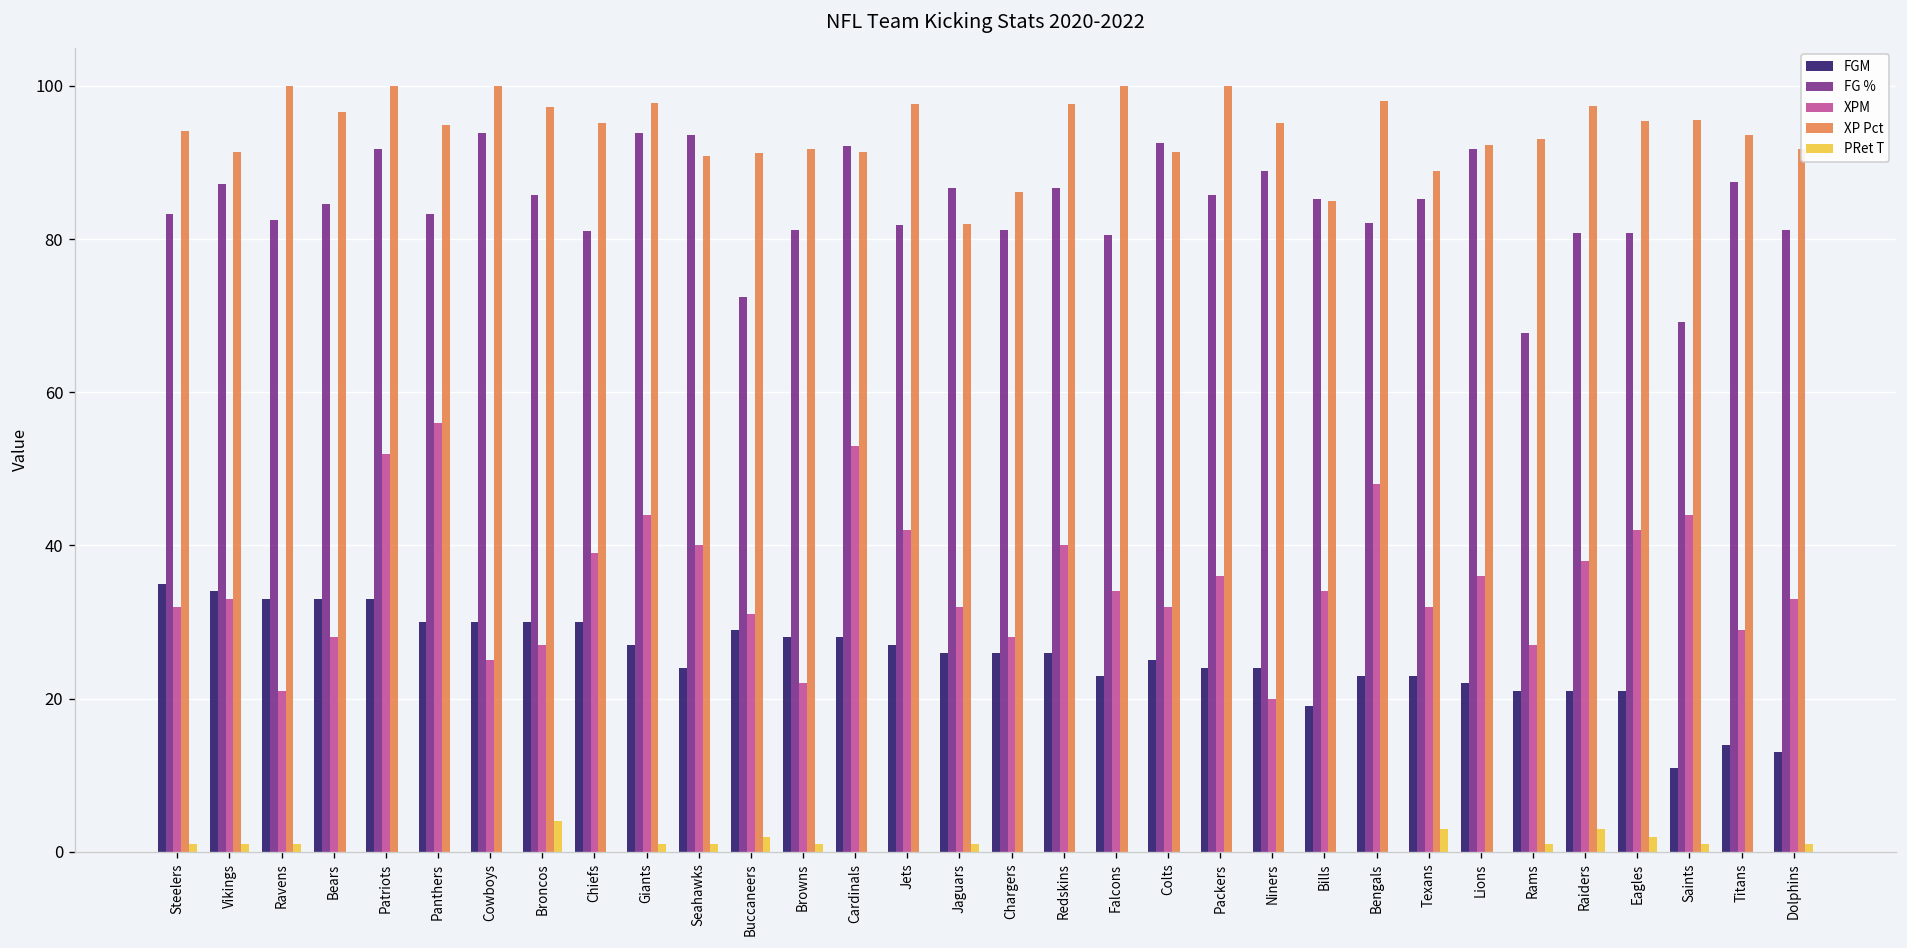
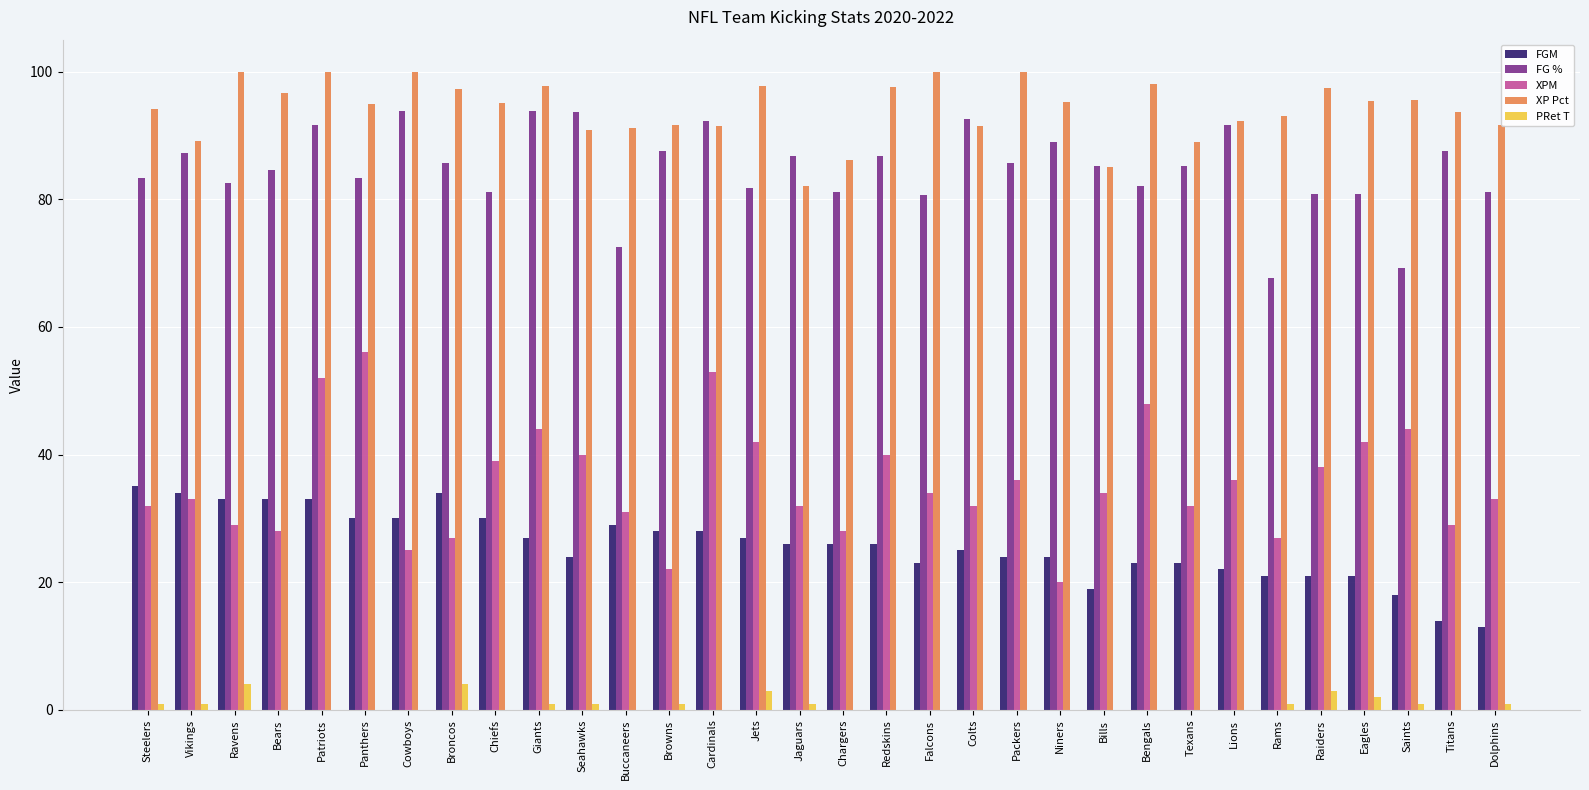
XP Pct, Vikings: 91 -> 89
XPM, Ravens: 21 -> 29
PRet T, Ravens: 1 -> 4
FGM, Broncos: 30 -> 34
PRet T, Buccaneers: 2 -> 0
FG %, Browns: 81 -> 88
PRet T, Jets: 0 -> 3
PRet T, Texans: 3 -> 0
FGM, Saints: 11 -> 18
